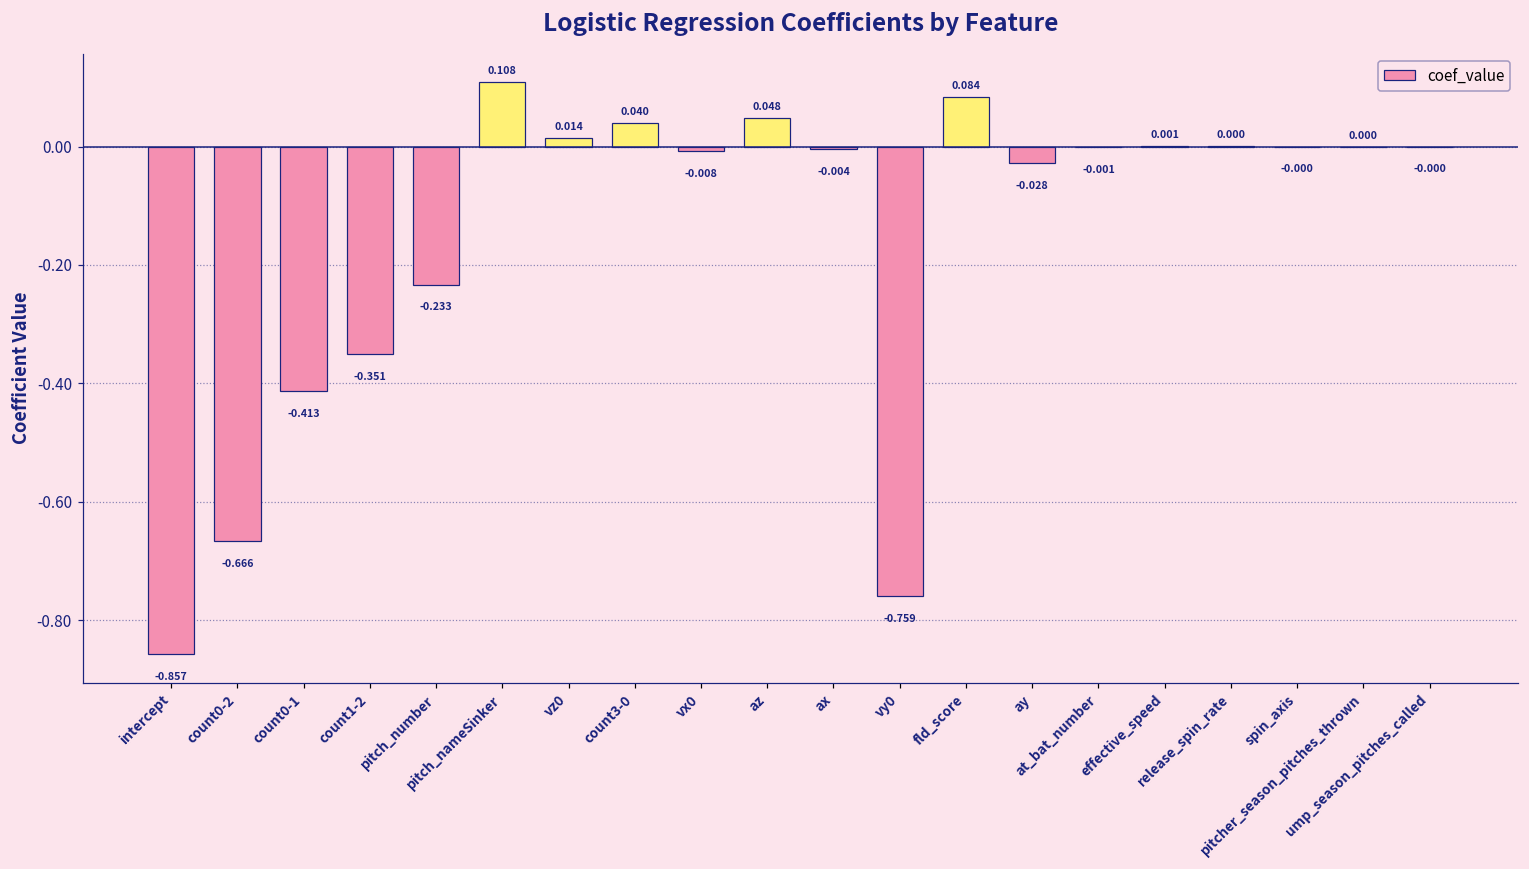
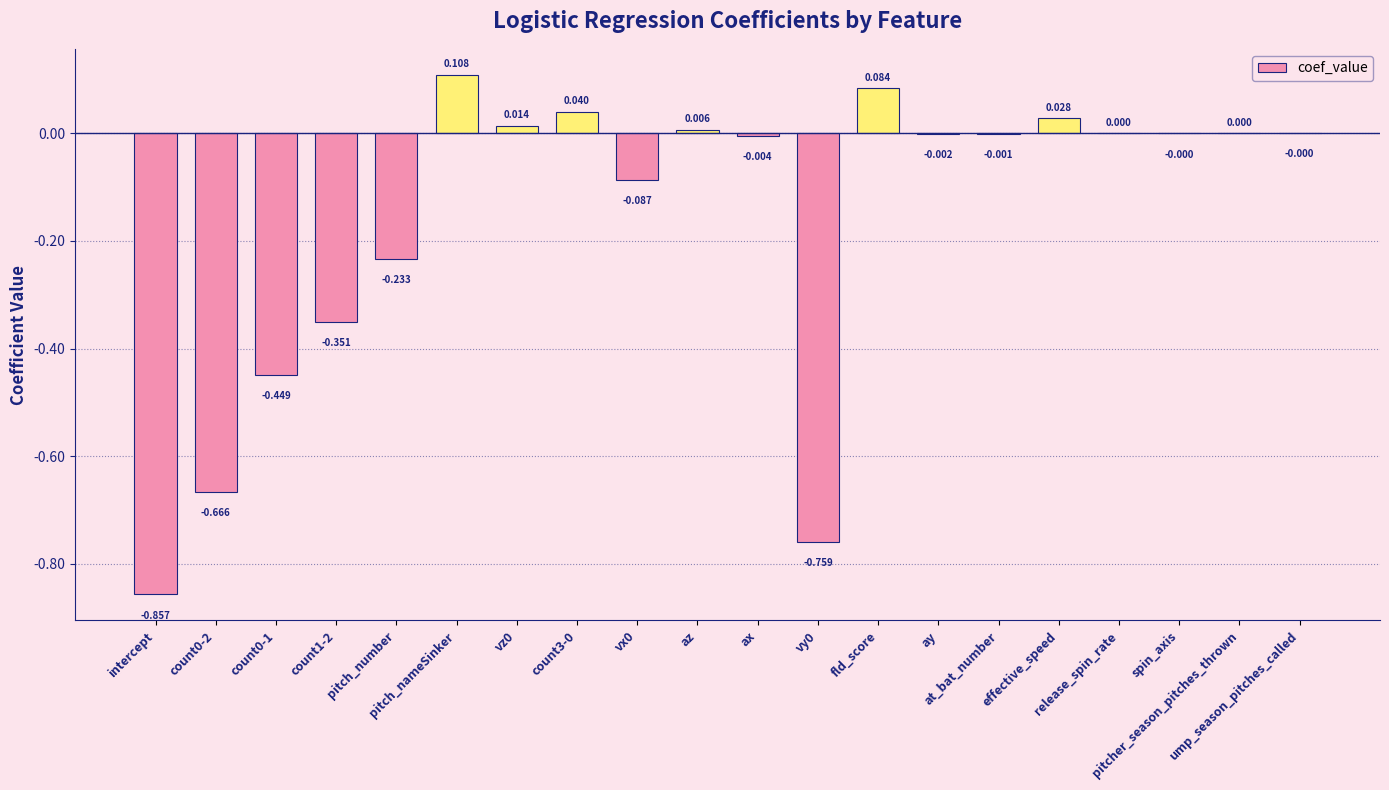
count0-1: -0.413 -> -0.449
vx0: -0.008 -> -0.087
az: 0.048 -> 0.006
ay: -0.028 -> -0.002
effective_speed: 0.001 -> 0.028
